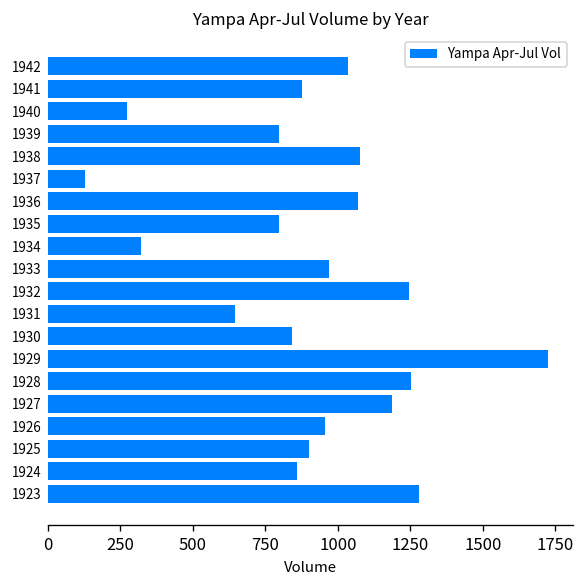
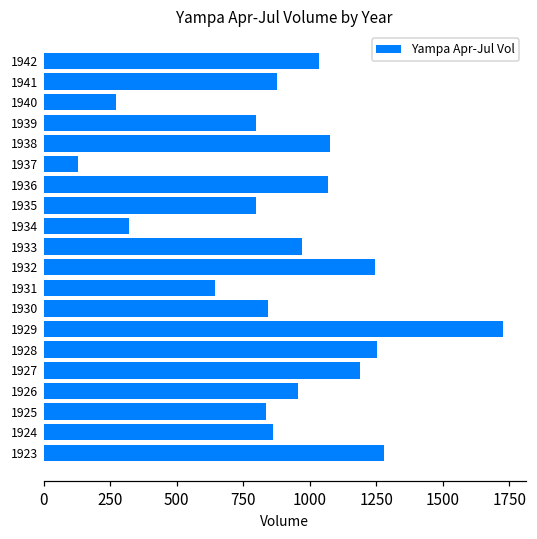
1925: 900 -> 840
